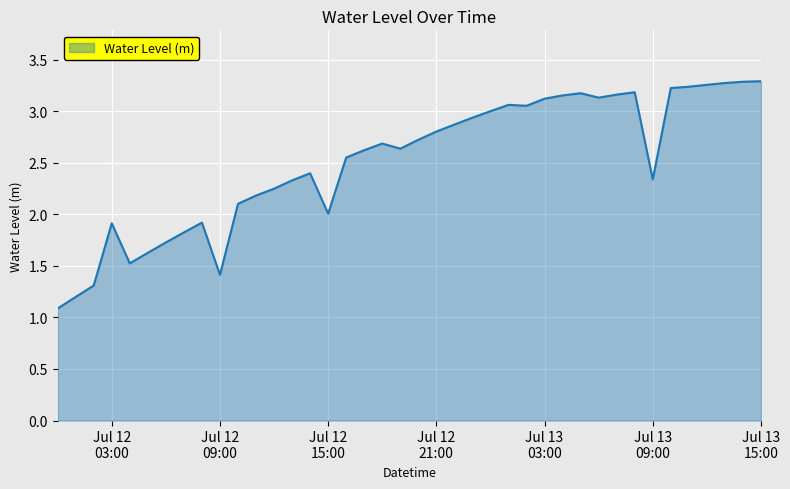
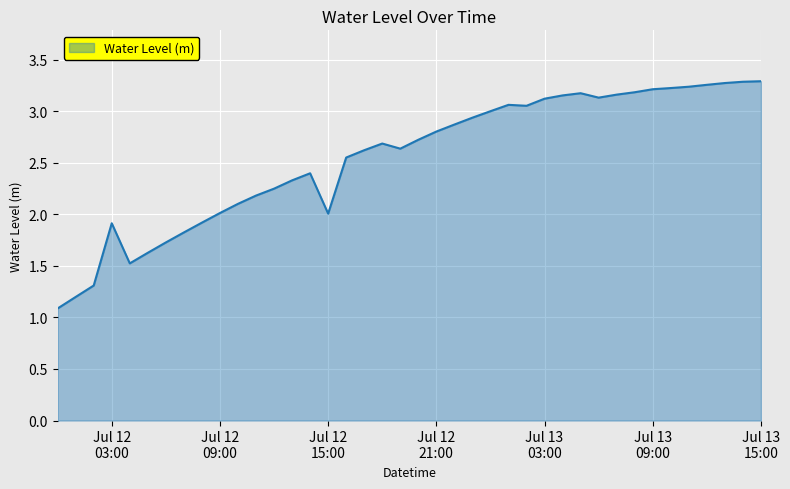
Jul 12 09:00: 1.41 -> 2.01
Jul 13 09:00: 2.34 -> 3.21
